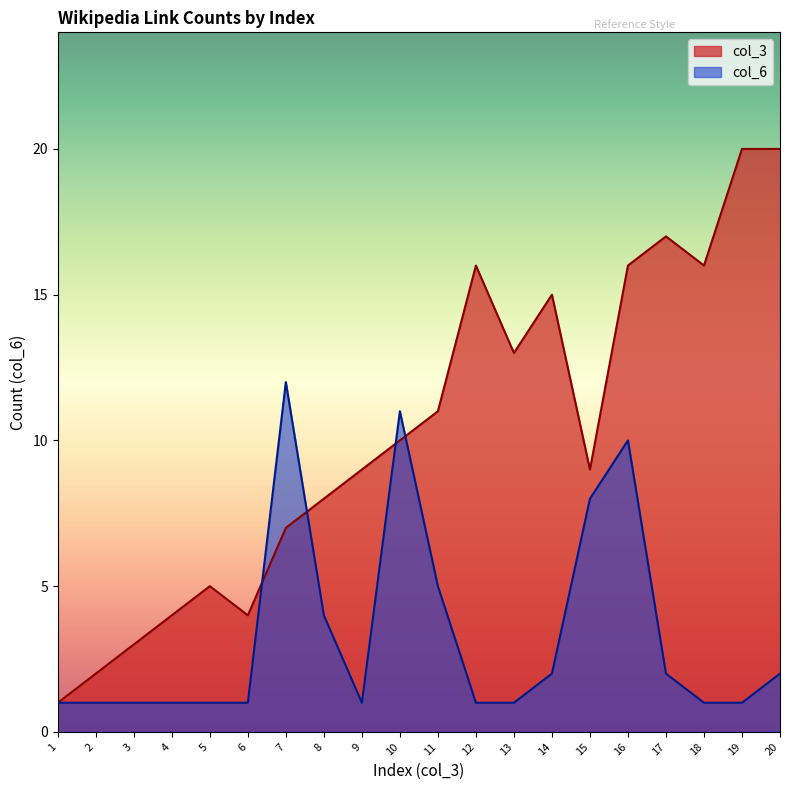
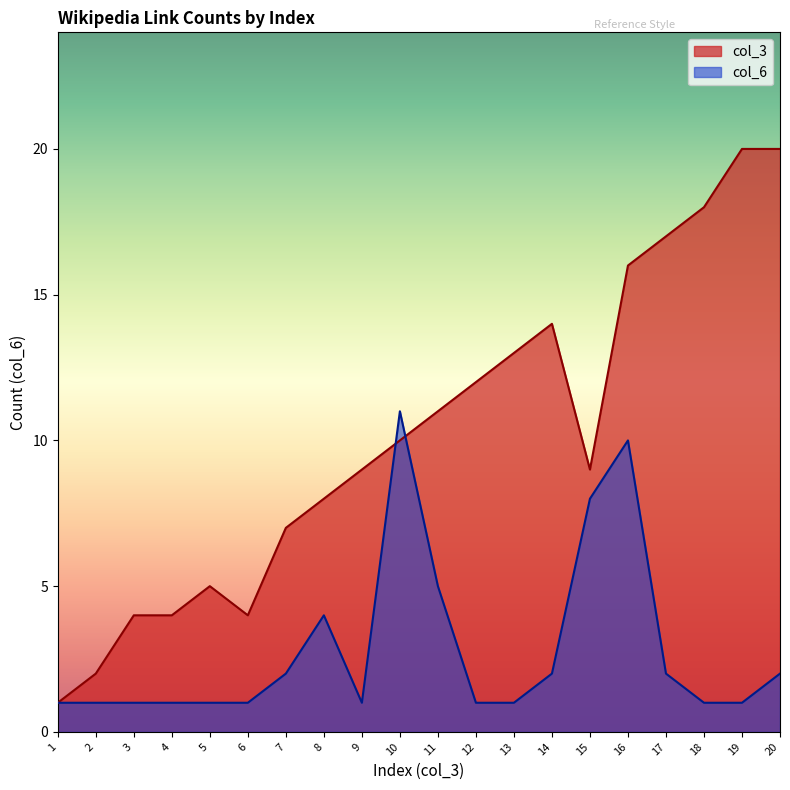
col_3, 3: 3 -> 4
col_6, 7: 12 -> 2
col_3, 12: 16 -> 12
col_3, 14: 15 -> 14
col_3, 18: 16 -> 18
